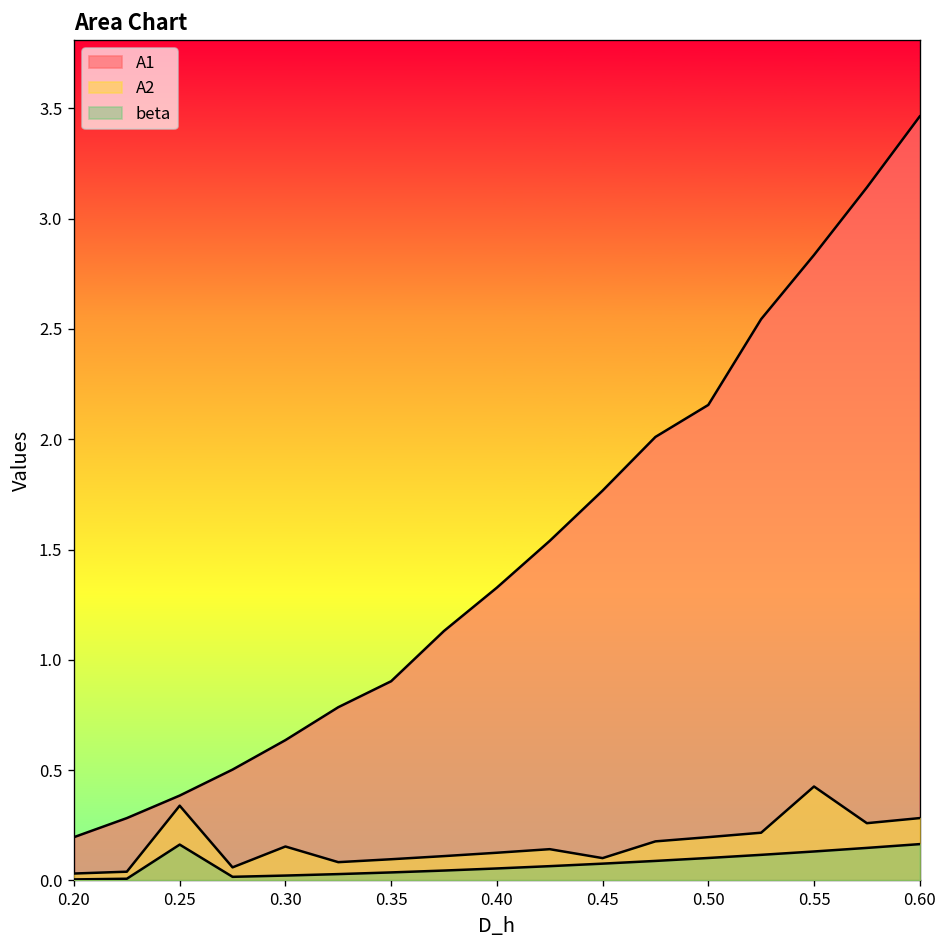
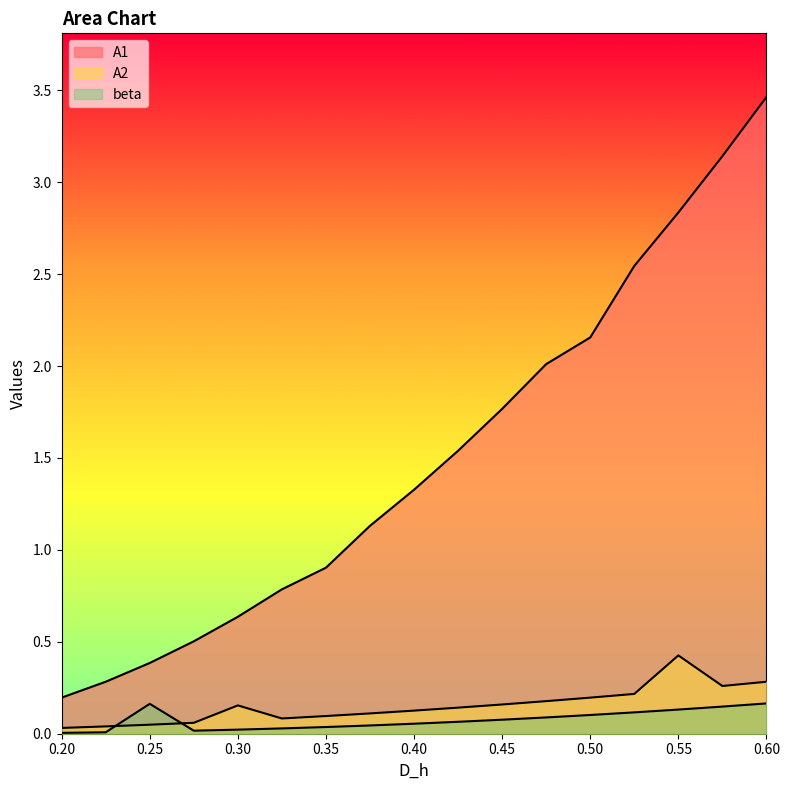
A2, 0.25: 0.34 -> 0.05
A2, 0.45: 0.10 -> 0.16
